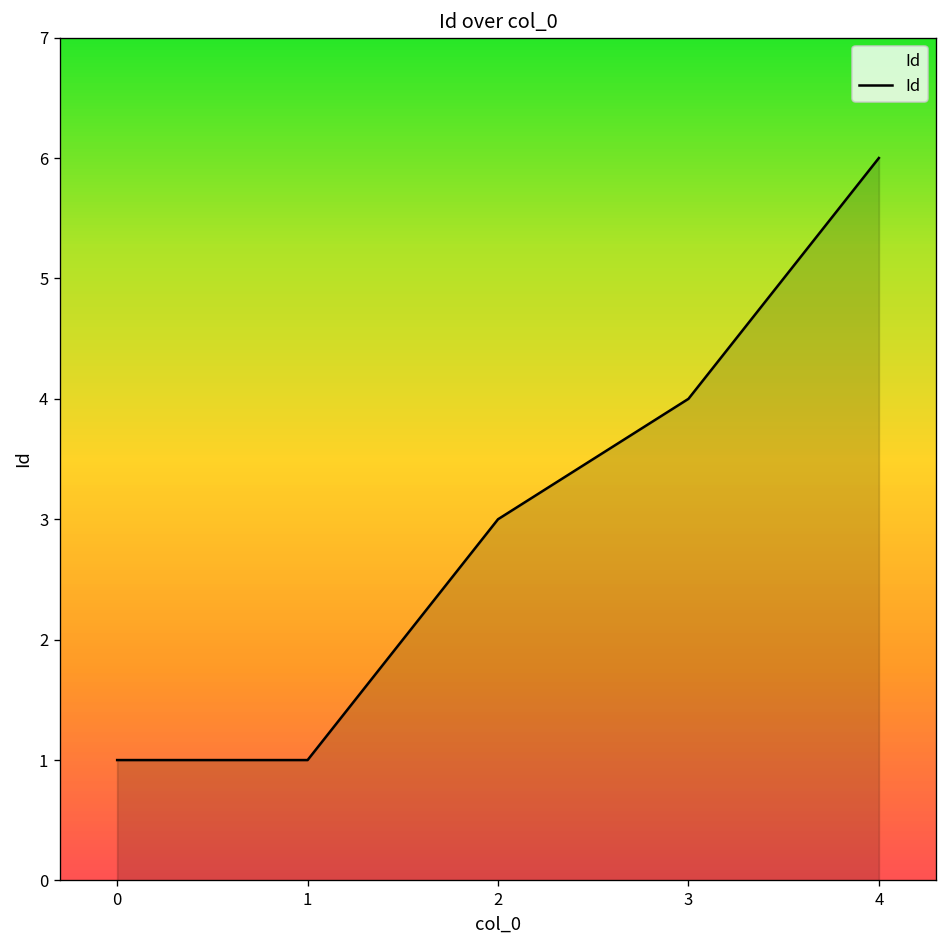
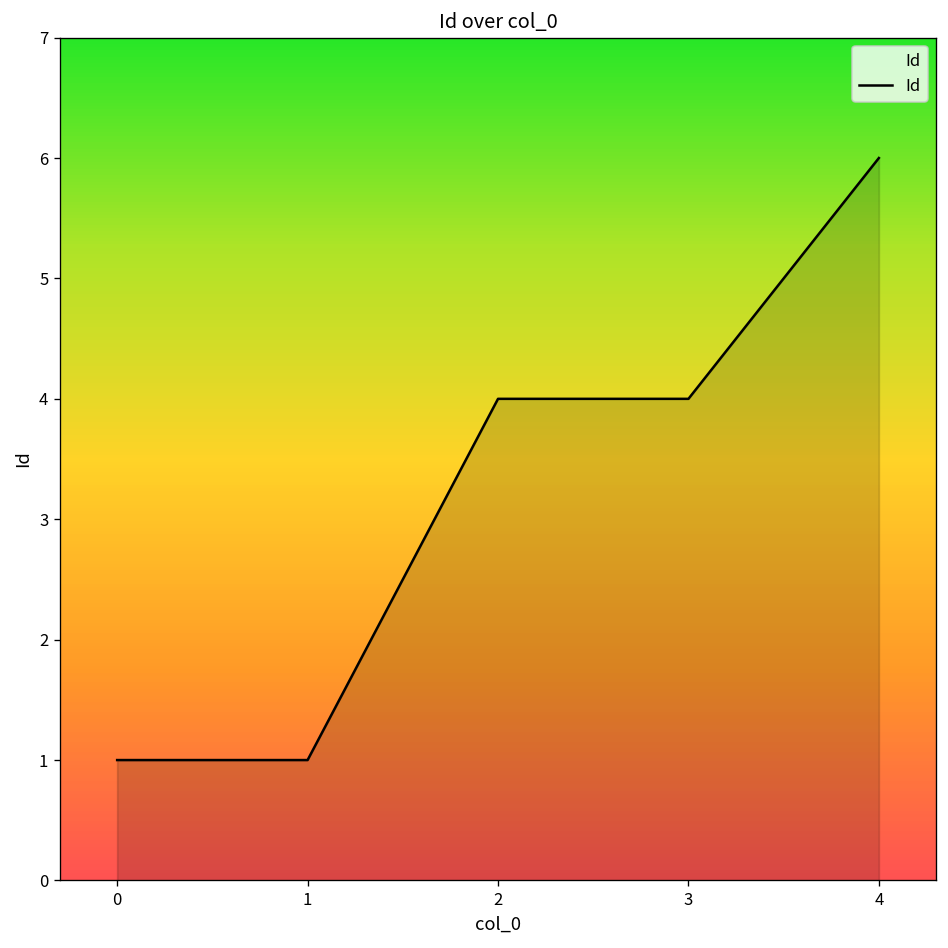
2: 3 -> 4
